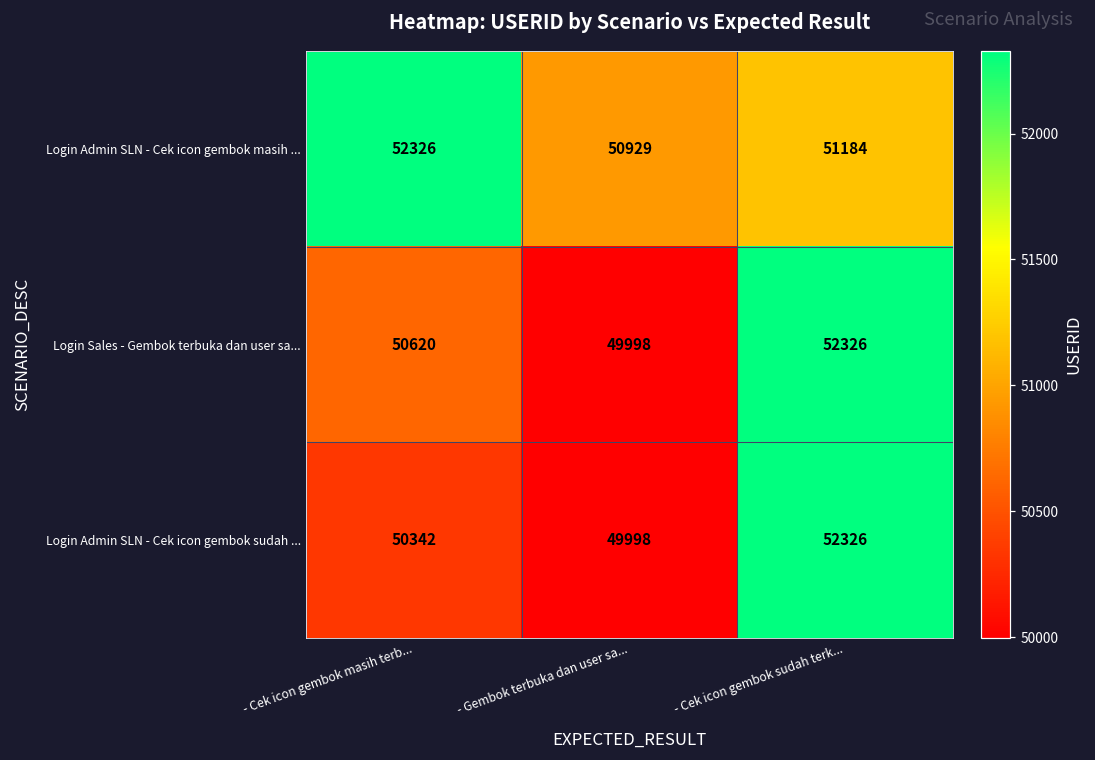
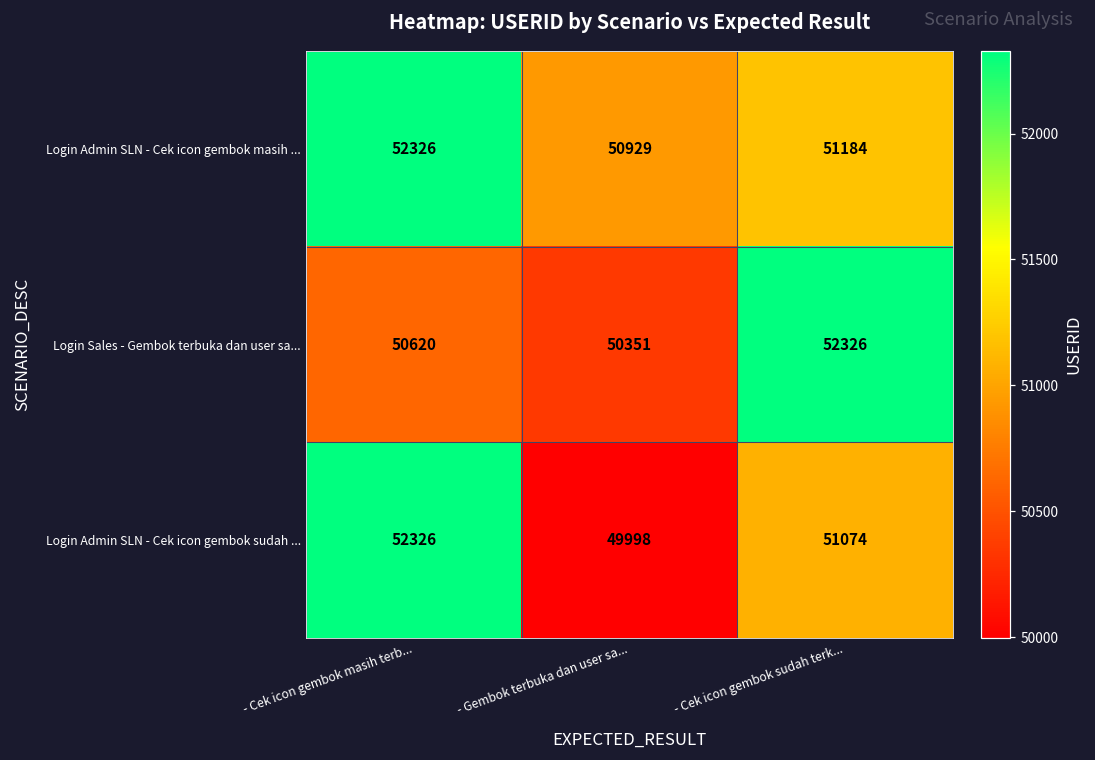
Login Sales - Gembok terbuka dan user sa..., - Gembok terbuka dan user sa...: 49998 -> 50351
Login Admin SLN - Cek icon gembok sudah ..., - Cek icon gembok masih terb...: 50342 -> 52326
Login Admin SLN - Cek icon gembok sudah ..., - Cek icon gembok sudah terk...: 52326 -> 51074
